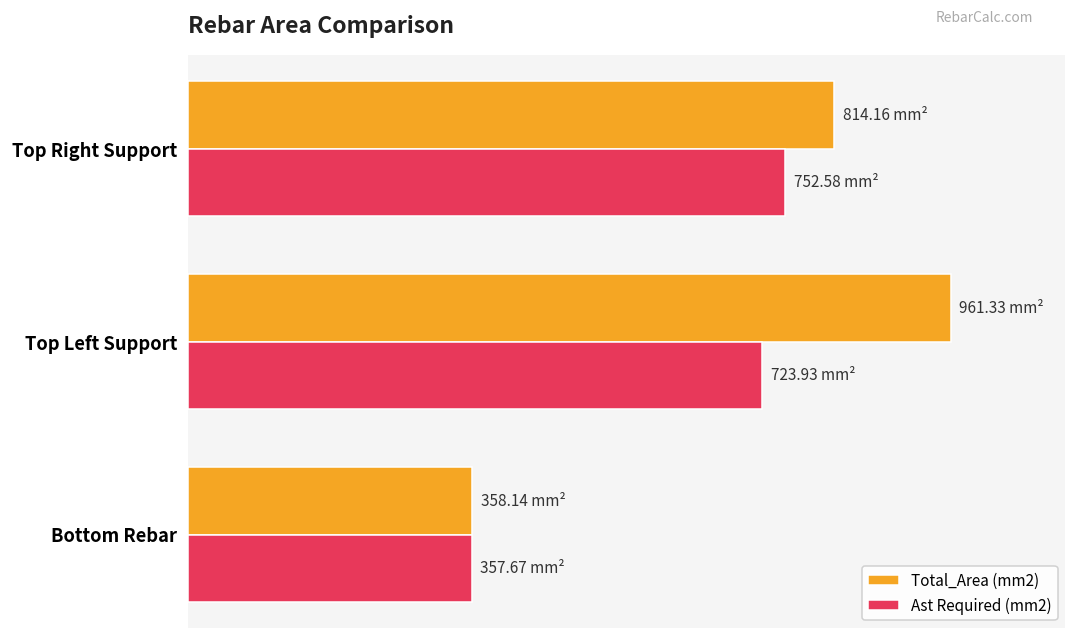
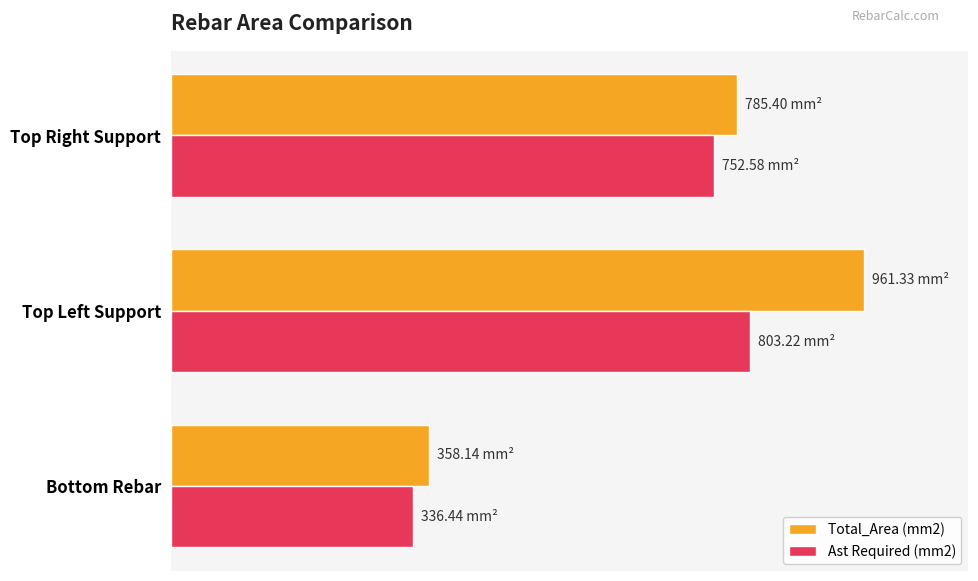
Total_Area (mm2), Top Right Support: 814.16 -> 785.40
Ast Required (mm2), Top Left Support: 723.93 -> 803.22
Ast Required (mm2), Bottom Rebar: 357.67 -> 336.44
